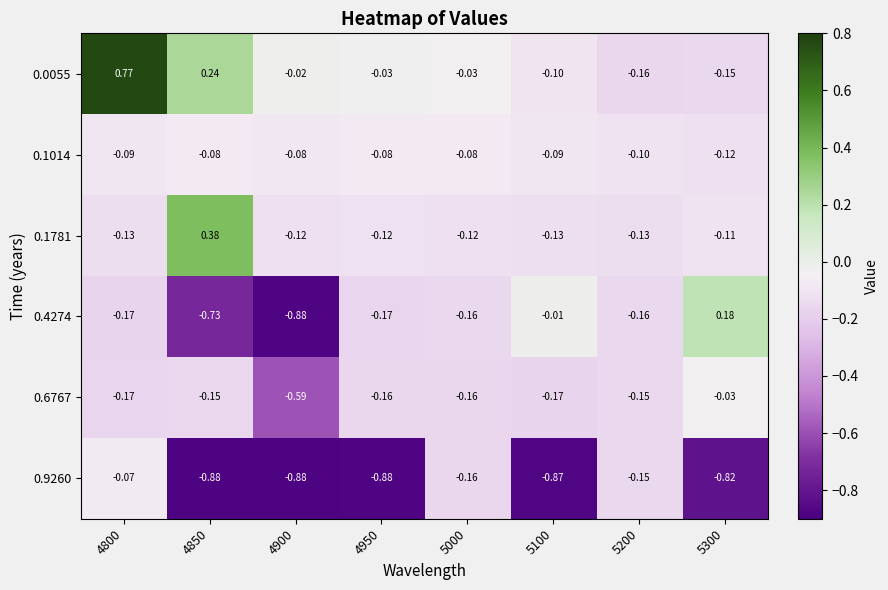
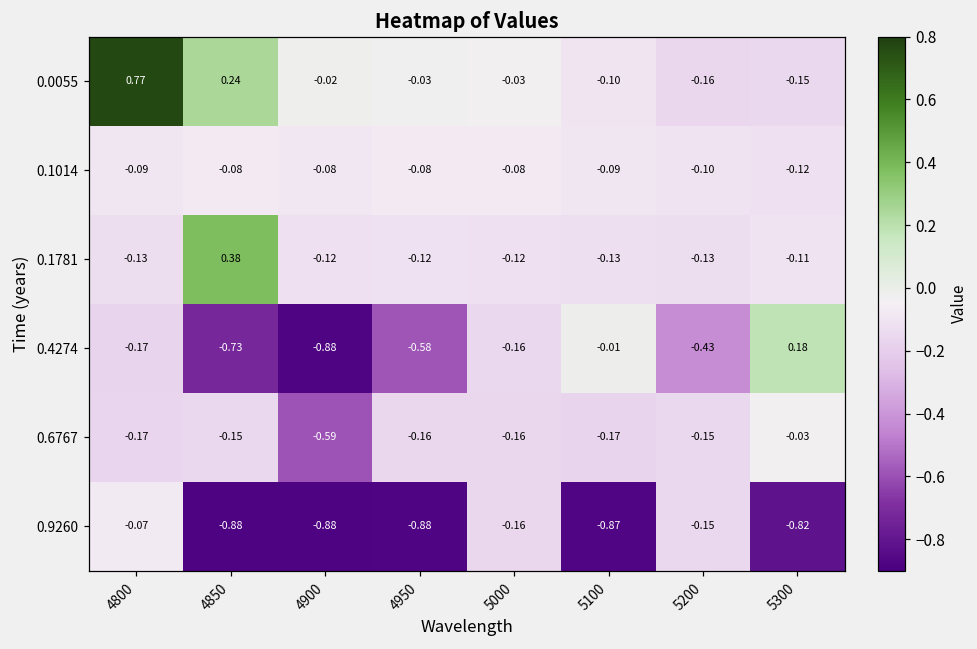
0.4274, 4950: -0.17 -> -0.58
0.4274, 5200: -0.16 -> -0.43
